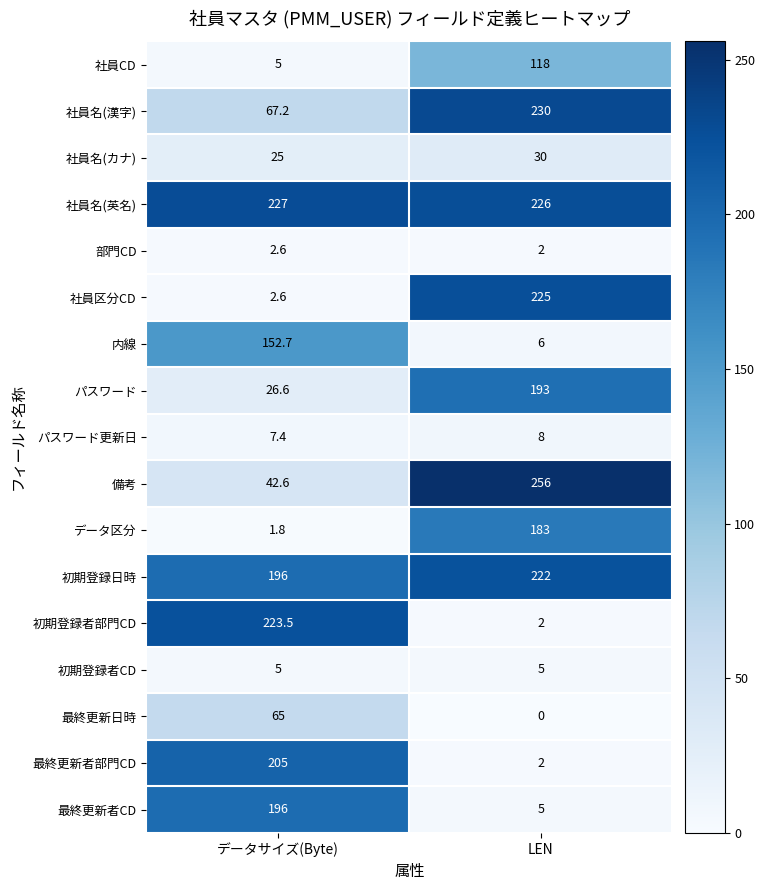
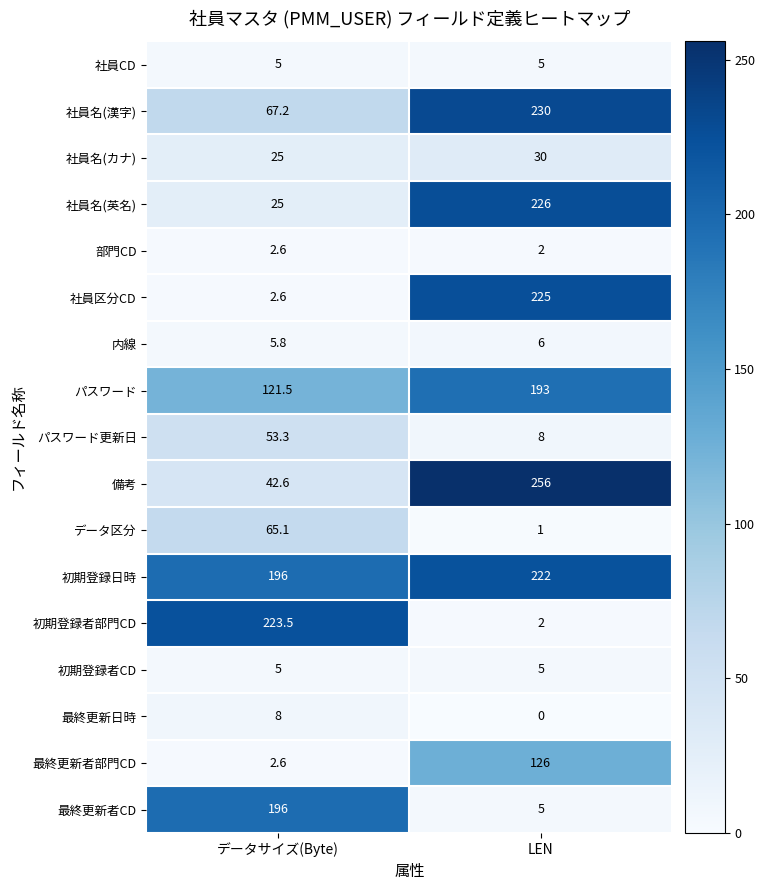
社員CD, LEN: 118 -> 5
社員名(英名), データサイズ(Byte): 227 -> 25
内線, データサイズ(Byte): 152.7 -> 5.8
パスワード, データサイズ(Byte): 26.6 -> 121.5
パスワード更新日, データサイズ(Byte): 7.4 -> 53.3
データ区分, データサイズ(Byte): 1.8 -> 65.1
データ区分, LEN: 183 -> 1
最終更新日時, データサイズ(Byte): 65 -> 8
最終更新者部門CD, データサイズ(Byte): 205 -> 2.6
最終更新者部門CD, LEN: 2 -> 126
